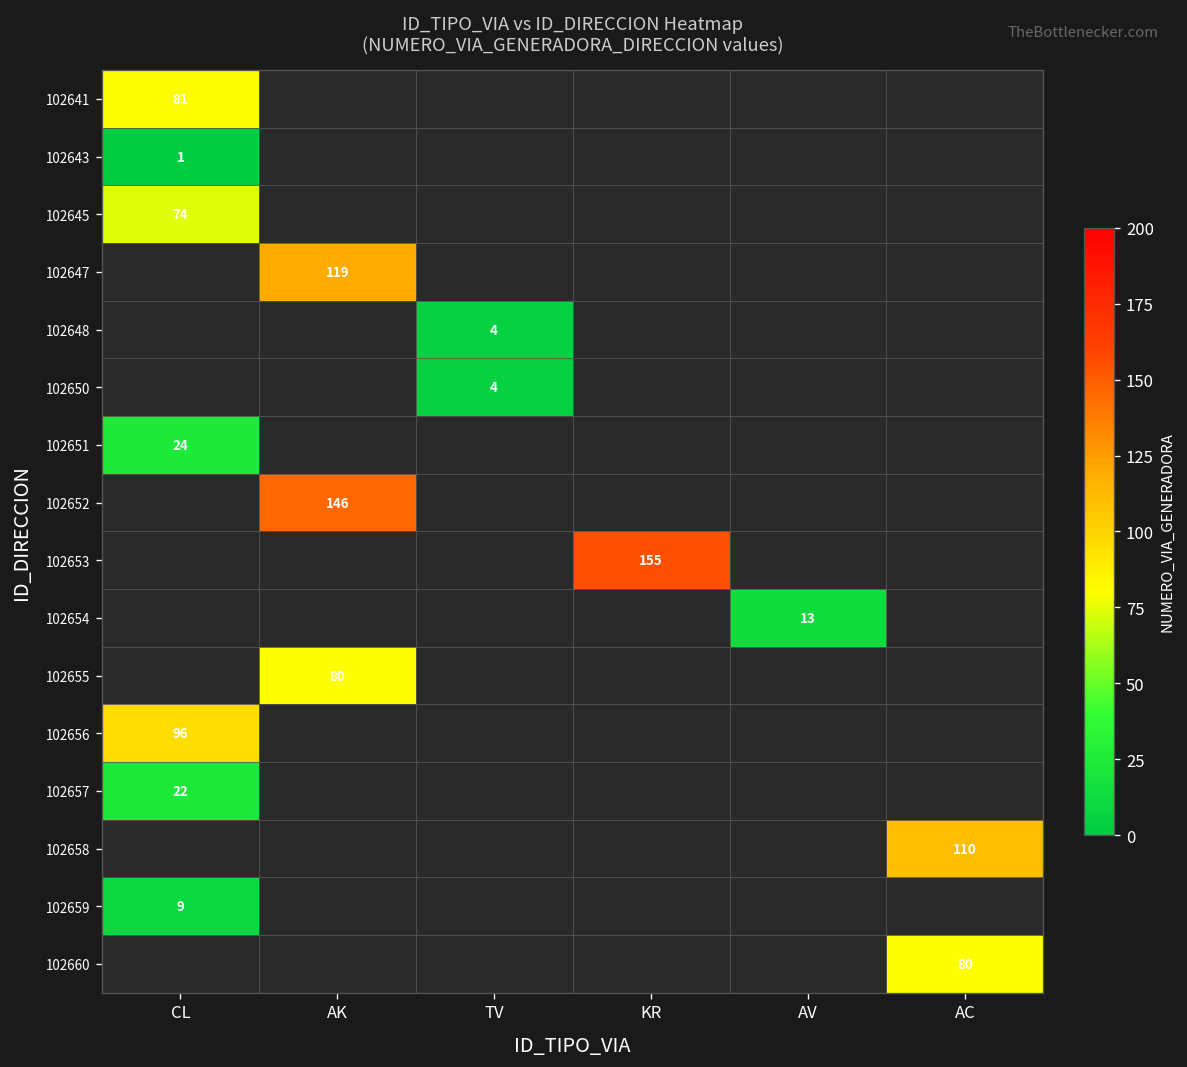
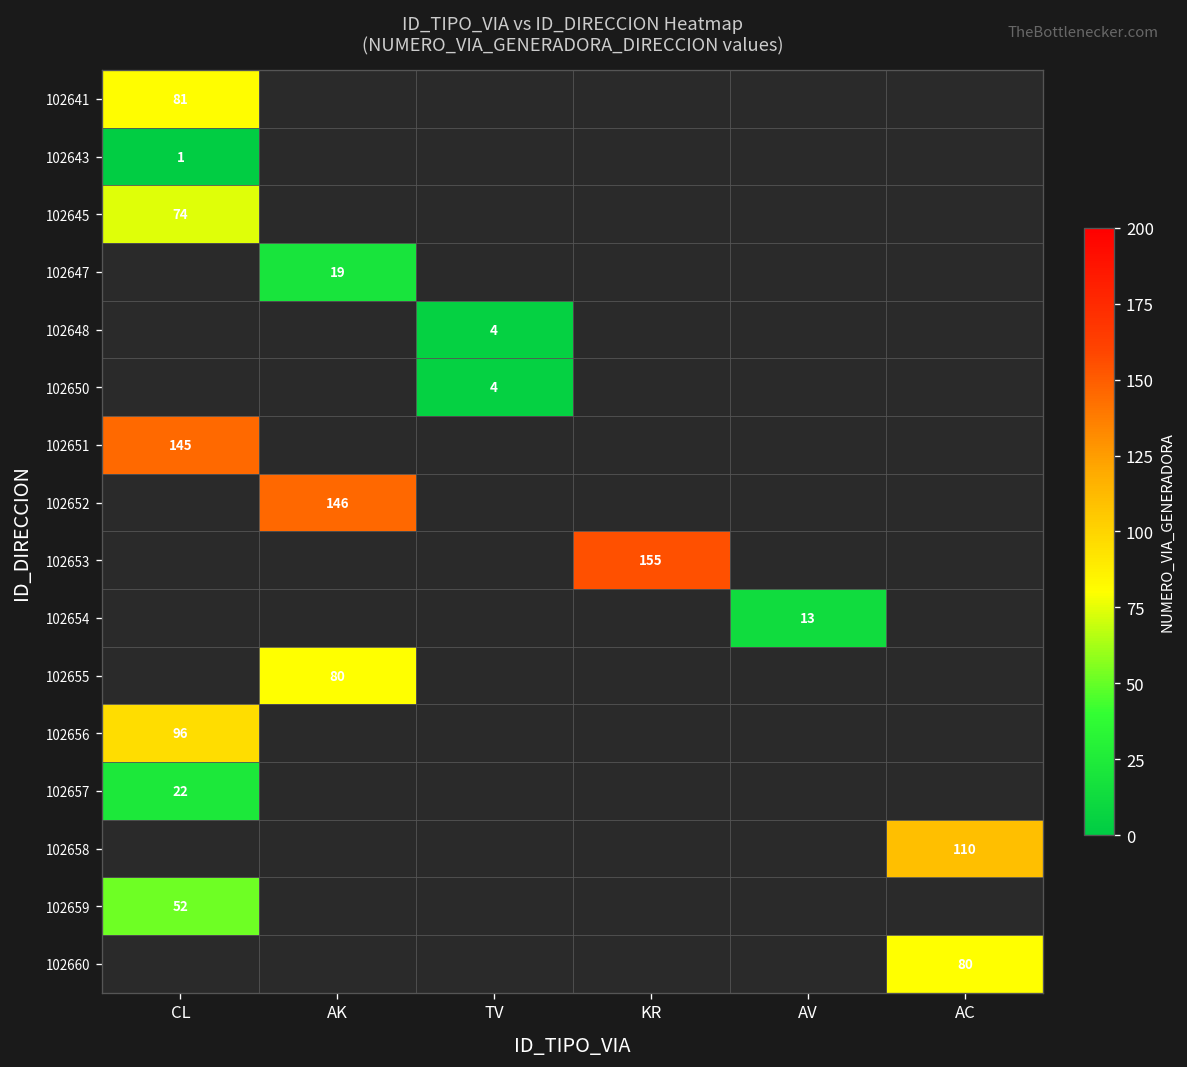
102647, AK: 119 -> 19
102651, CL: 24 -> 145
102659, CL: 9 -> 52
